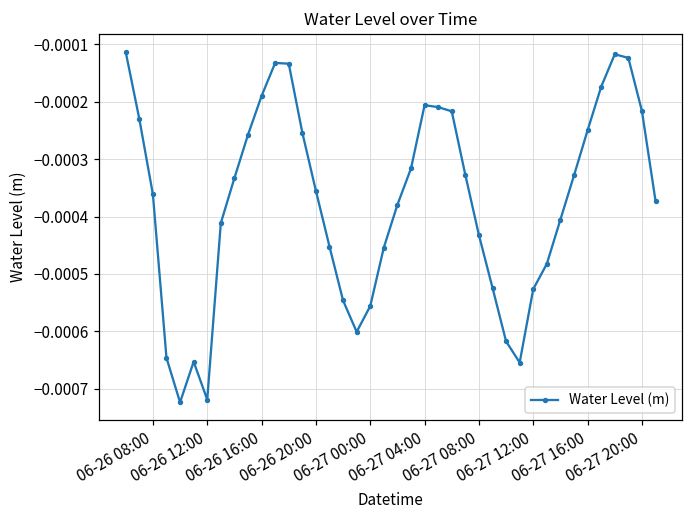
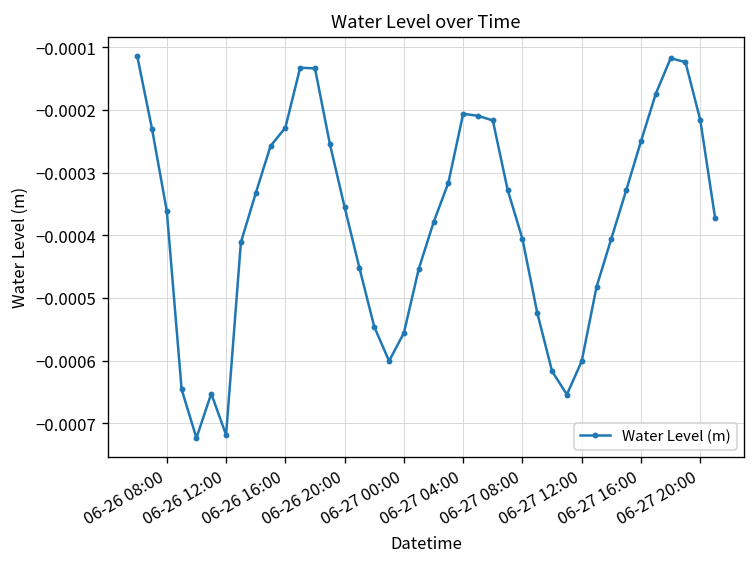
06-26 16:00: -0.00019 -> -0.00023
06-27 08:00: -0.00043 -> -0.00041
06-27 12:00: -0.00053 -> -0.00060
